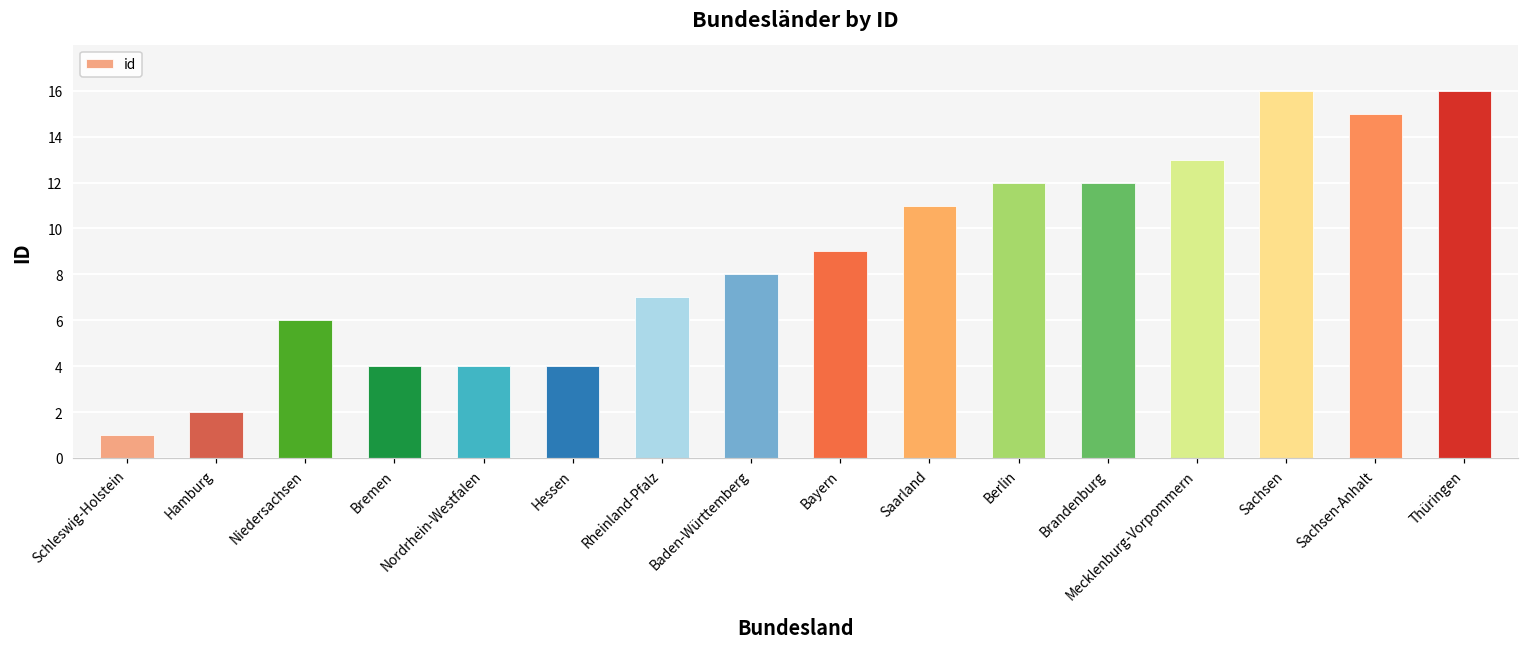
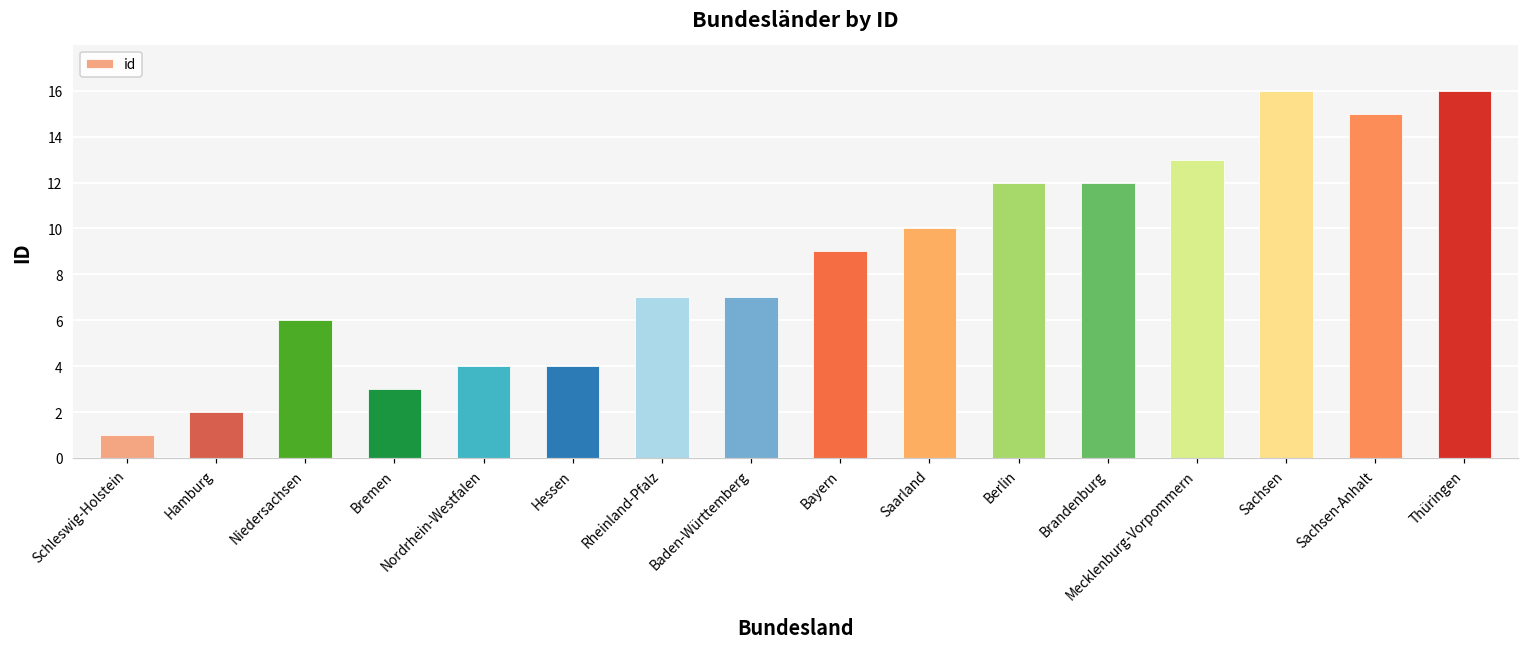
Bremen: 4 -> 3
Baden-Württemberg: 8 -> 7
Saarland: 11 -> 10
